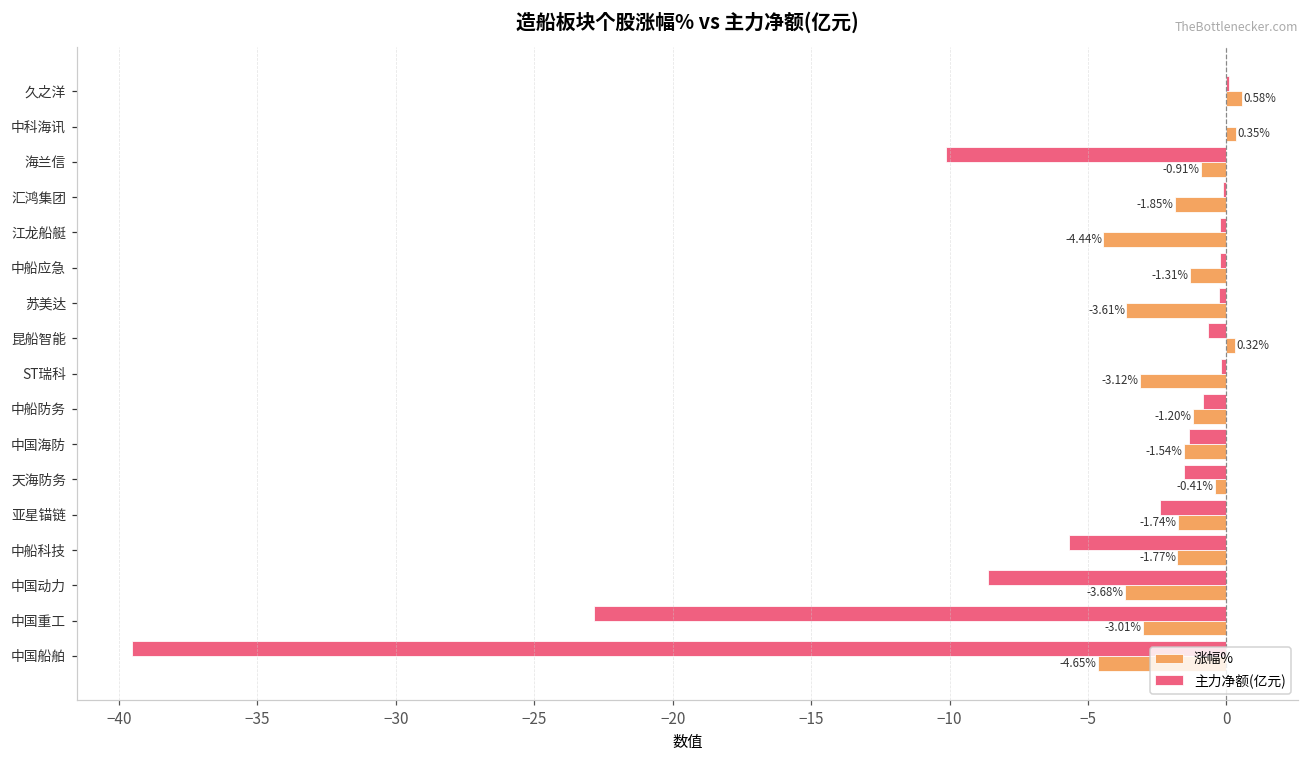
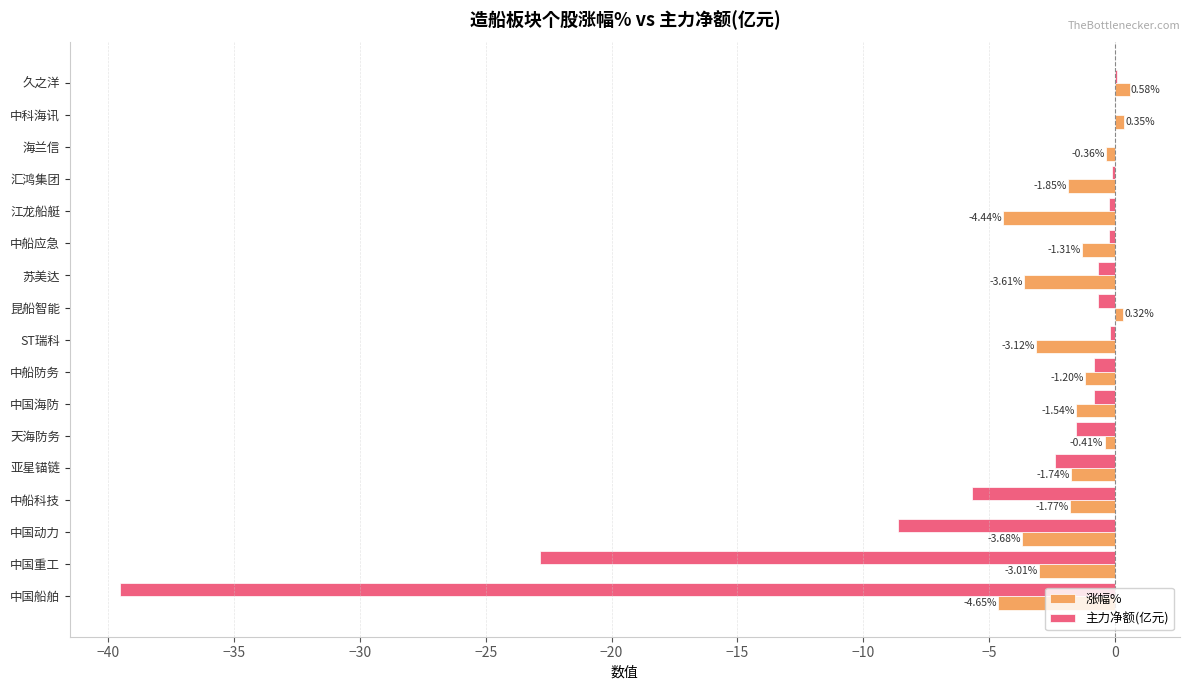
主力净额(亿元), 海兰信: -10.1 -> 0.0
涨幅%, 海兰信: -0.91% -> -0.36%
主力净额(亿元), 苏美达: -0.3 -> -0.7
主力净额(亿元), 中国海防: -1.4 -> -0.9
